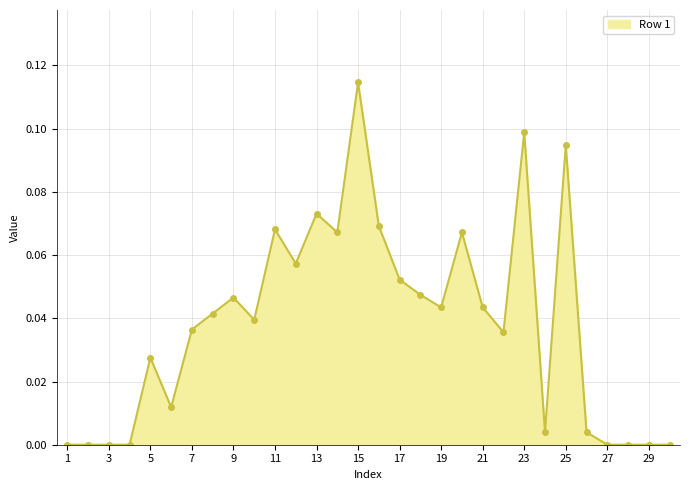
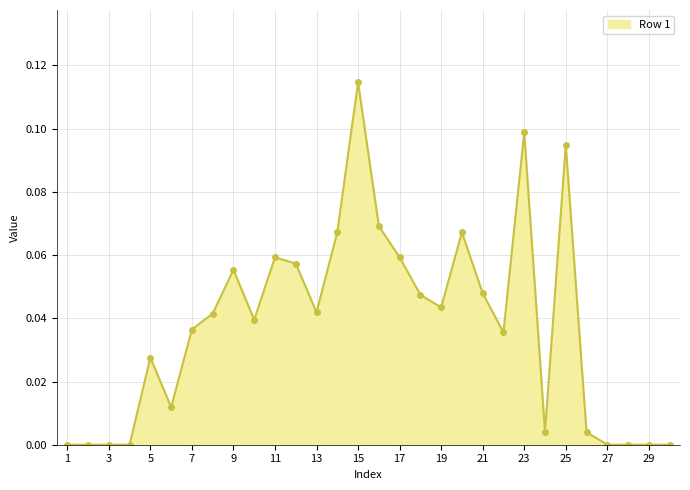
9: 0.047 -> 0.055
11: 0.068 -> 0.059
13: 0.073 -> 0.042
17: 0.052 -> 0.059
21: 0.043 -> 0.048
